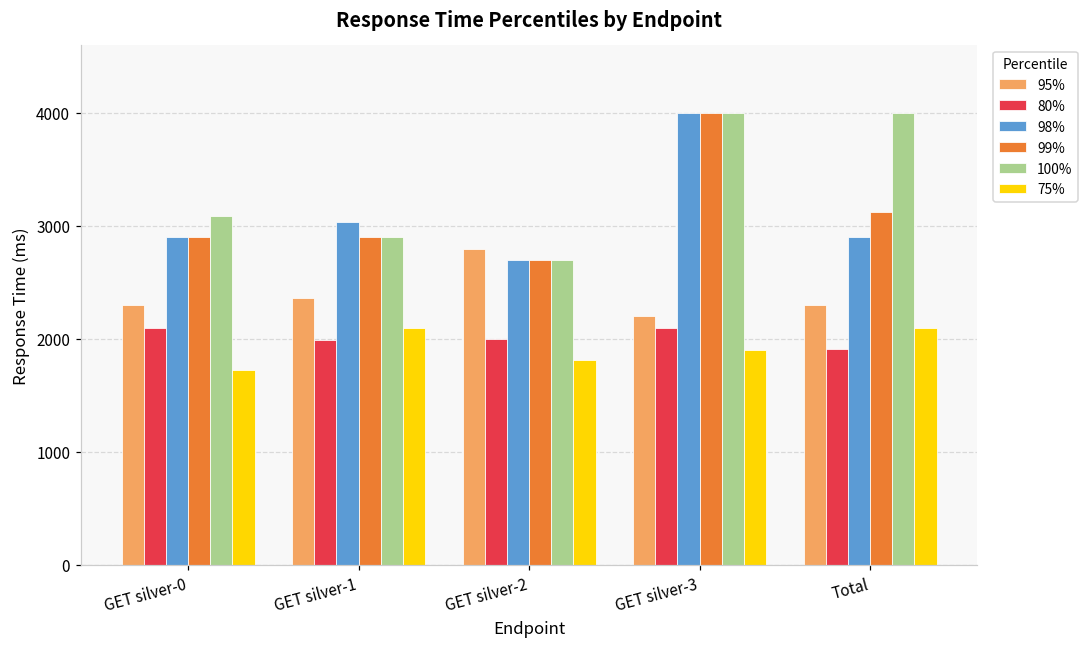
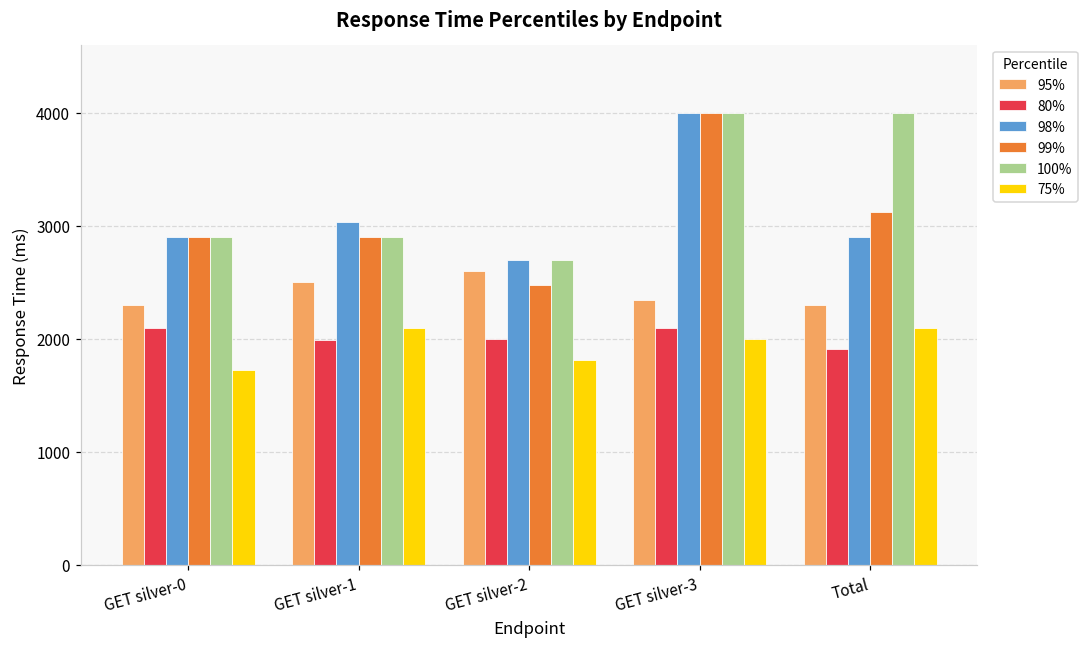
100%, GET silver-0: 3090 -> 2900
95%, GET silver-1: 2370 -> 2500
95%, GET silver-2: 2800 -> 2600
99%, GET silver-2: 2700 -> 2480
95%, GET silver-3: 2200 -> 2340
75%, GET silver-3: 1900 -> 2000
